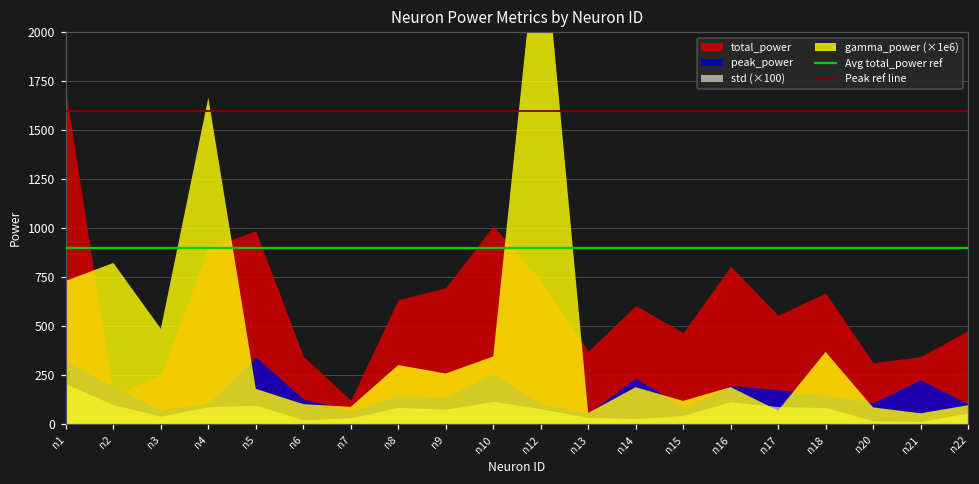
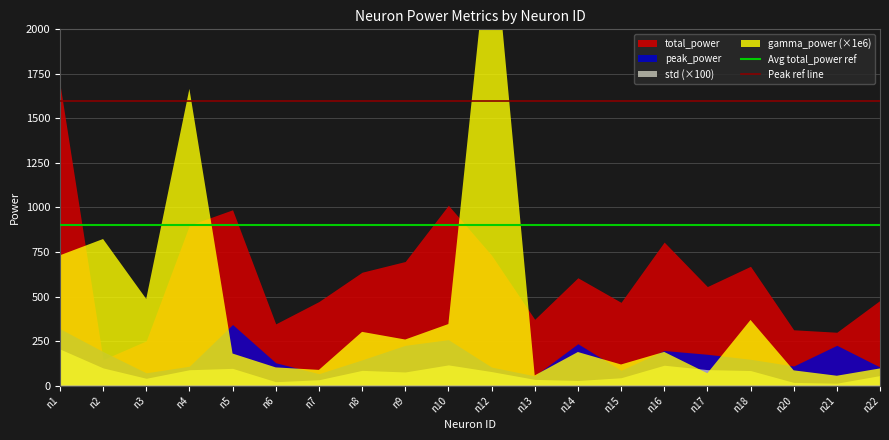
total_power, n7: 120 -> 470
peak_power, n9: 140 -> 230
total_power, n21: 340 -> 300
